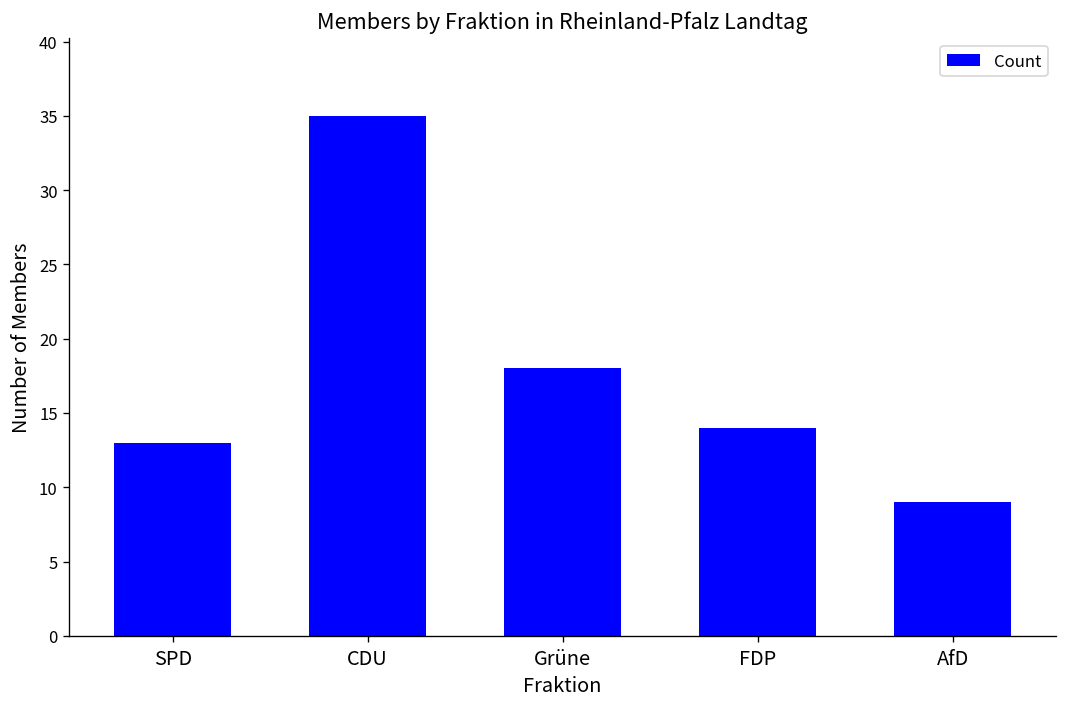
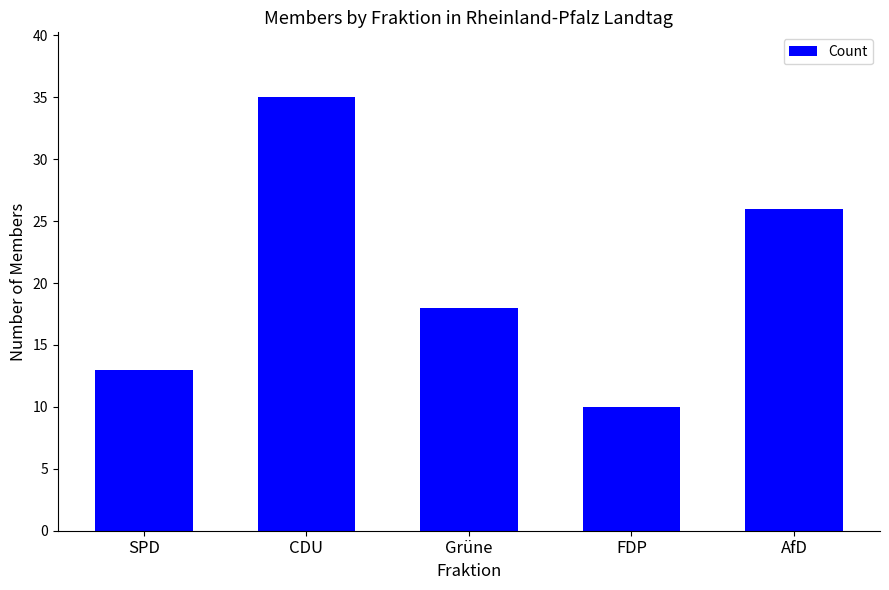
FDP: 14 -> 10
AfD: 9 -> 26
